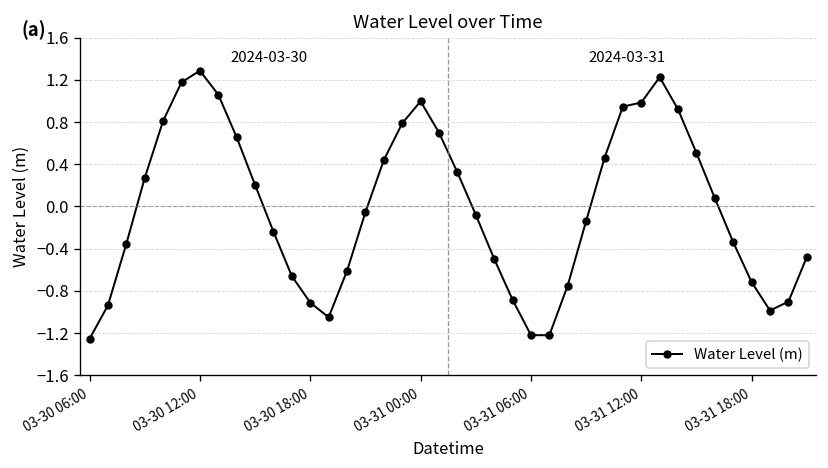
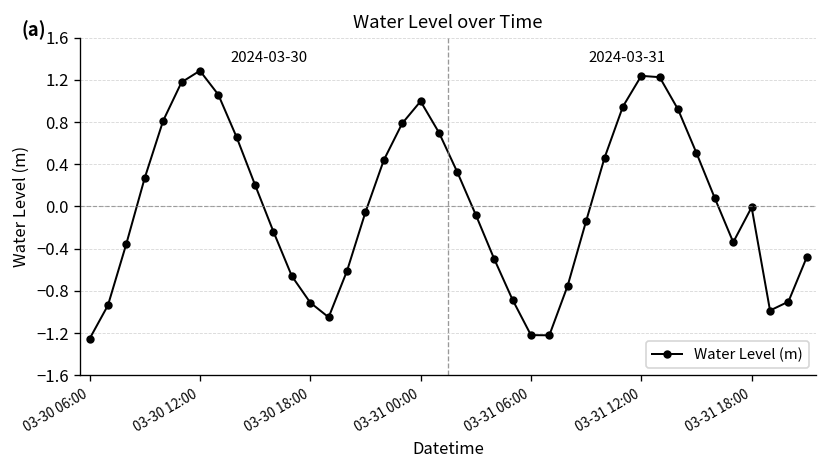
03-31 12:00: 1.0 -> 1.2
03-31 18:00: -0.7 -> 0.0
